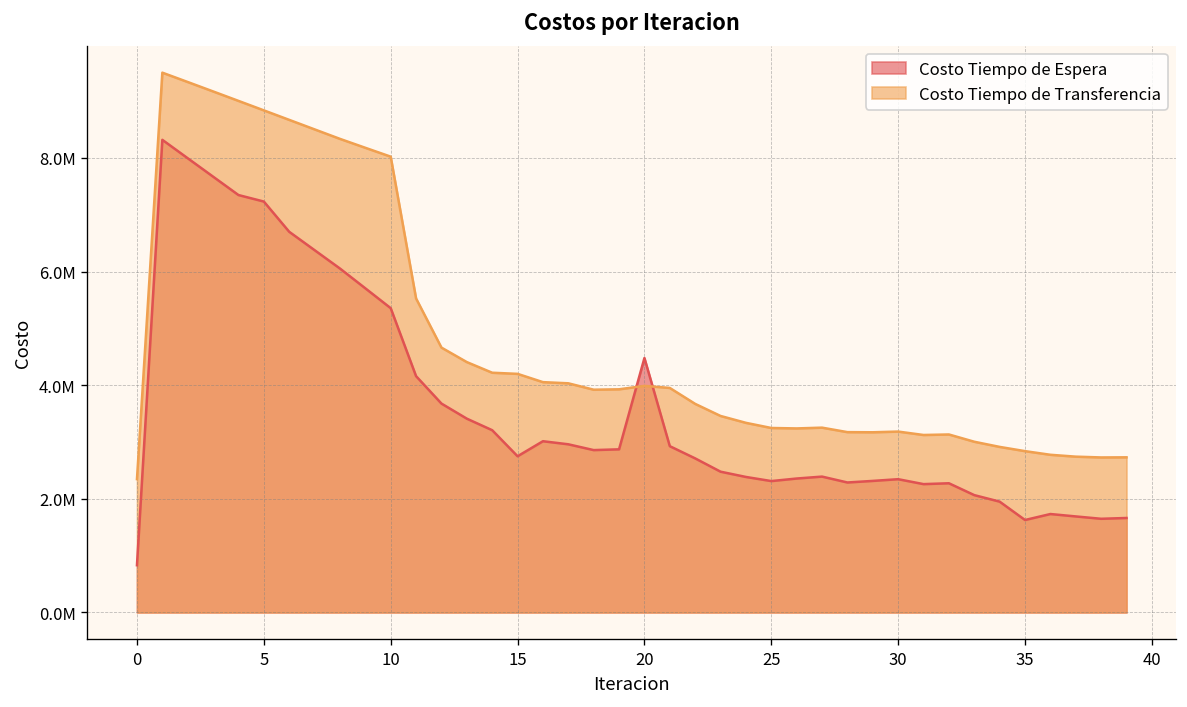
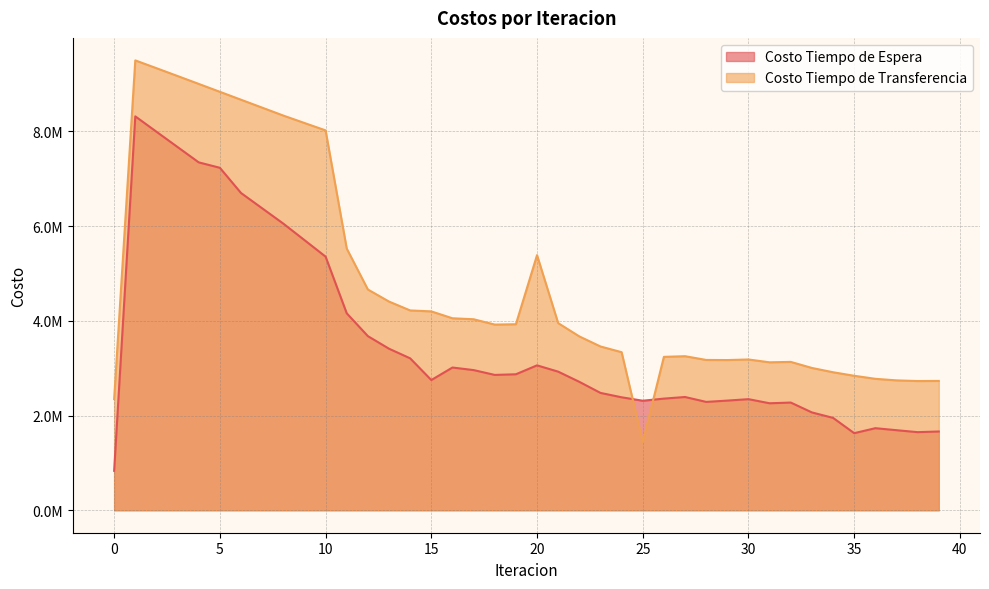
Costo Tiempo de Espera, 20: 4500000 -> 3100000
Costo Tiempo de Transferencia, 20: 4000000 -> 5400000
Costo Tiempo de Transferencia, 25: 3200000 -> 1400000
